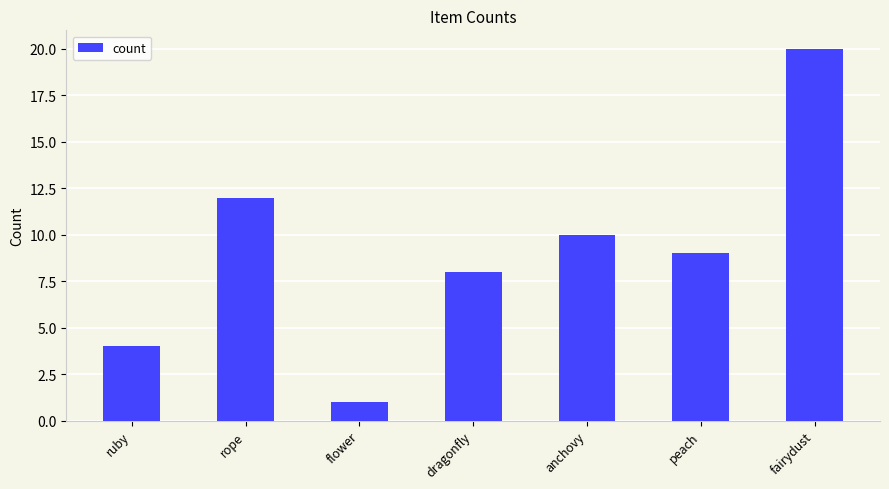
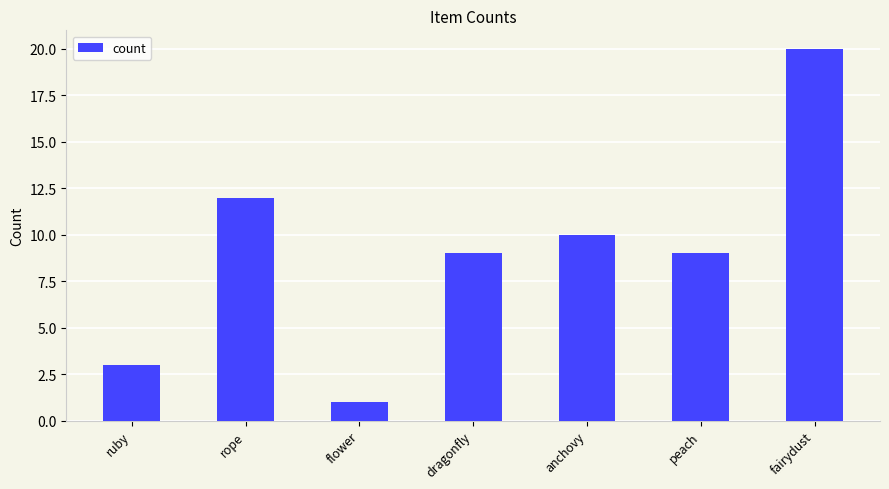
ruby: 4 -> 3
dragonfly: 8 -> 9
